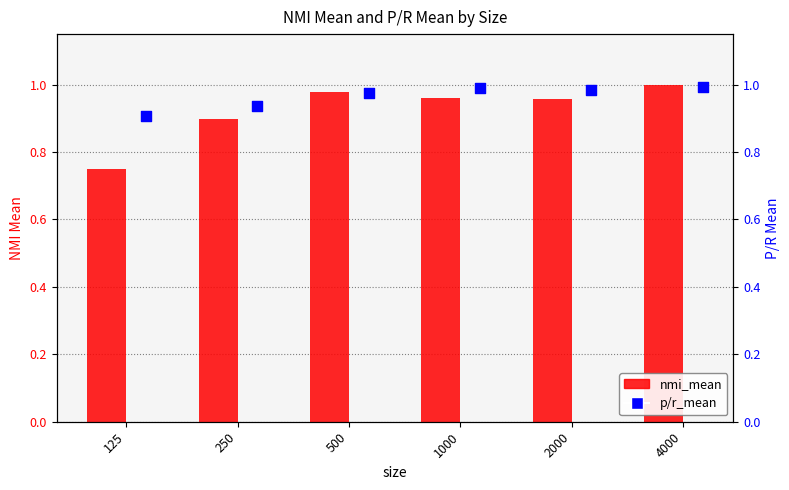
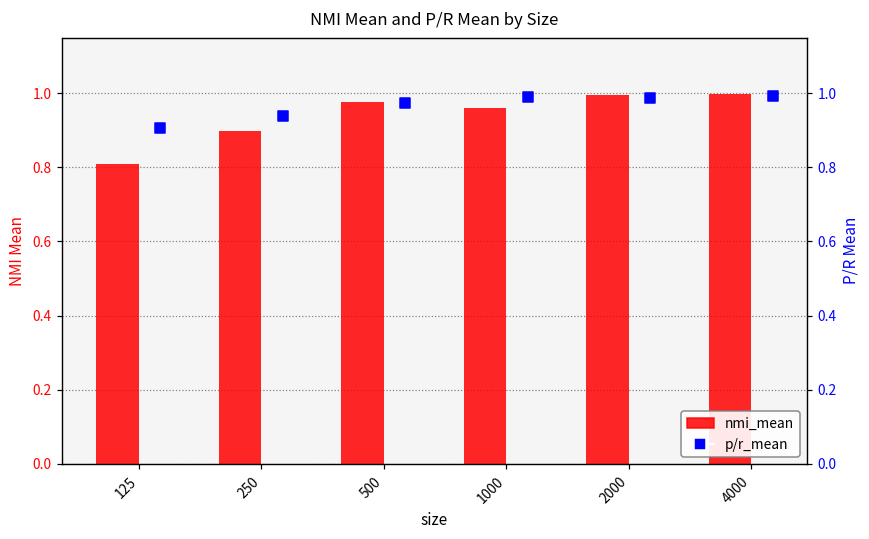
nmi_mean, 125: 0.75 -> 0.81
nmi_mean, 2000: 0.96 -> 0.99
